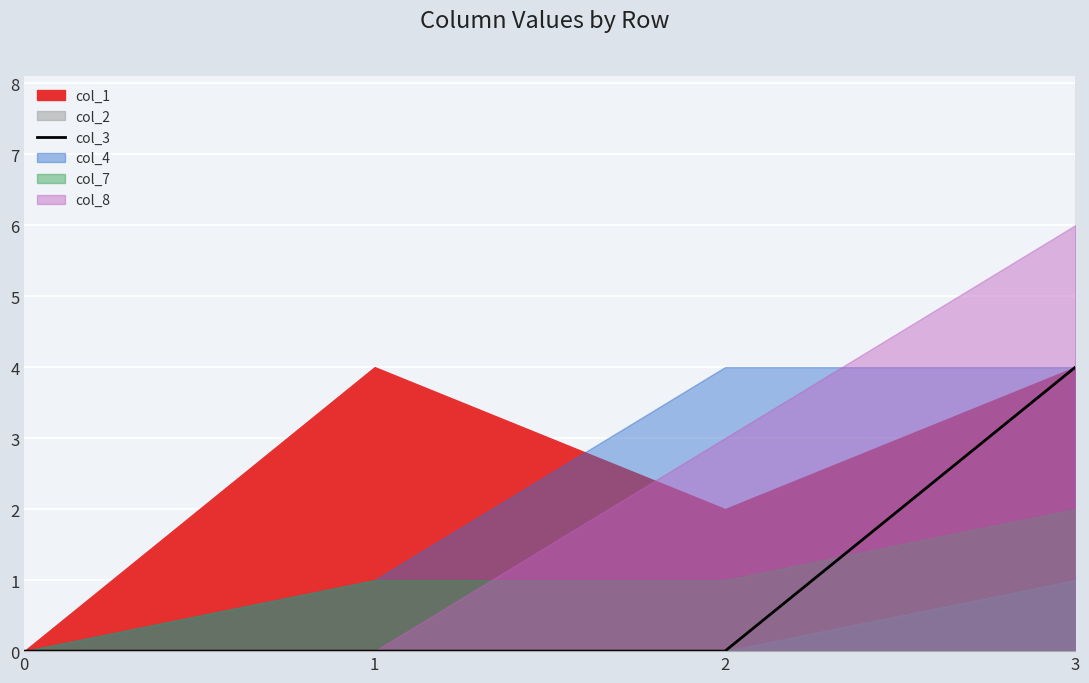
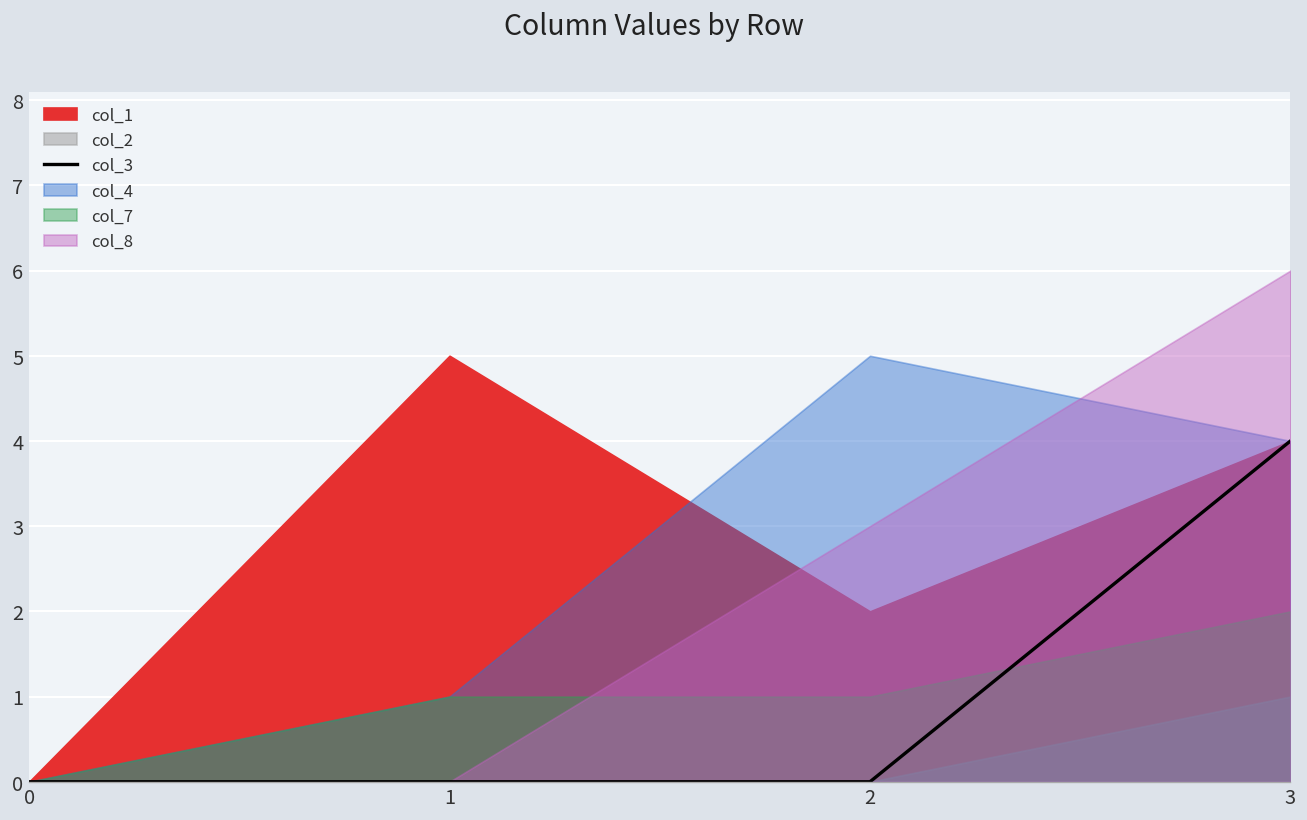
col_1, 1: 4 -> 5
col_4, 2: 4 -> 5
